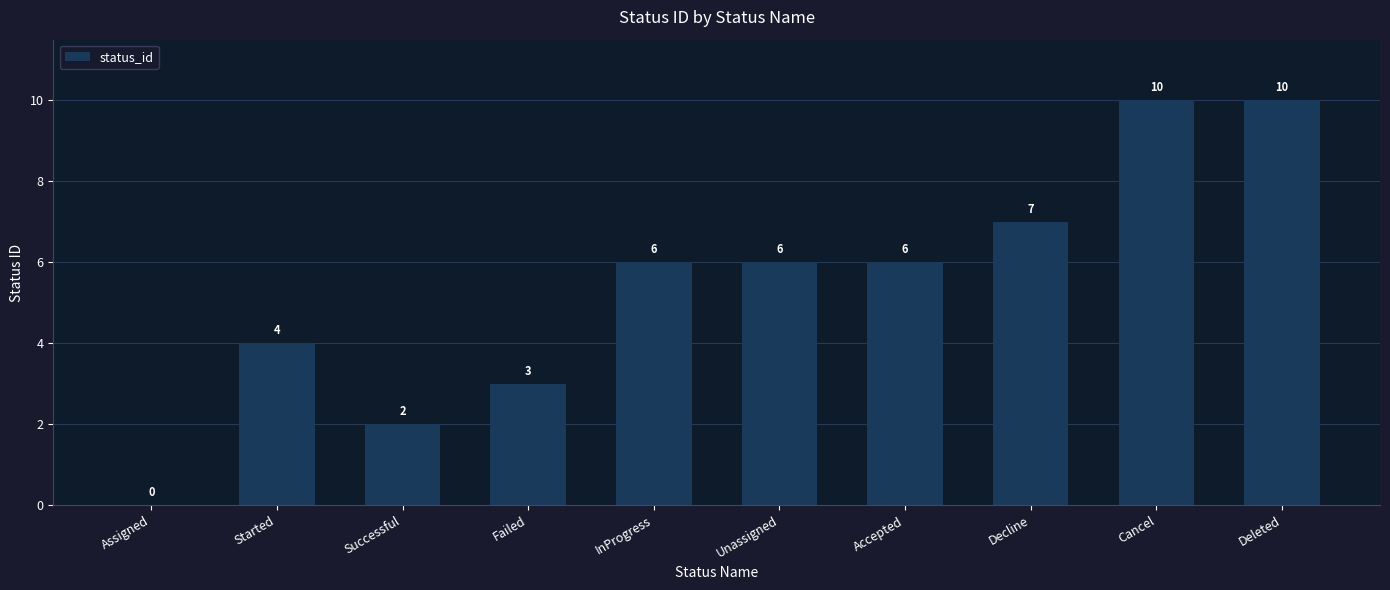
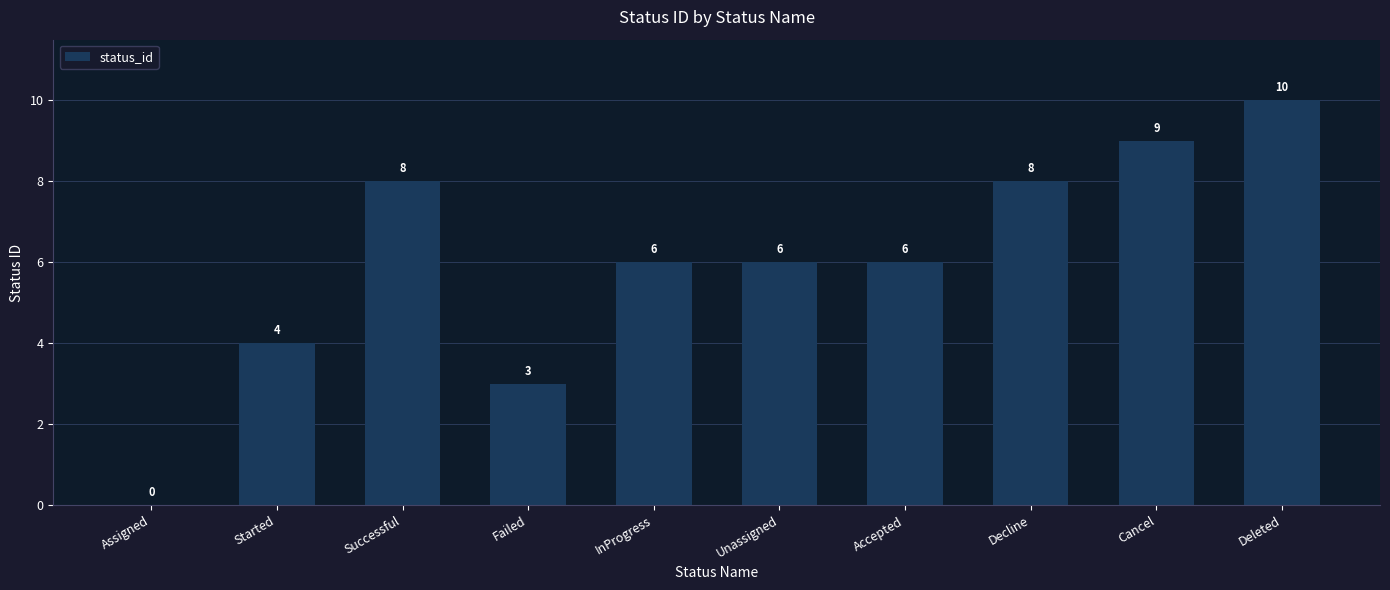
Successful: 2 -> 8
Decline: 7 -> 8
Cancel: 10 -> 9
